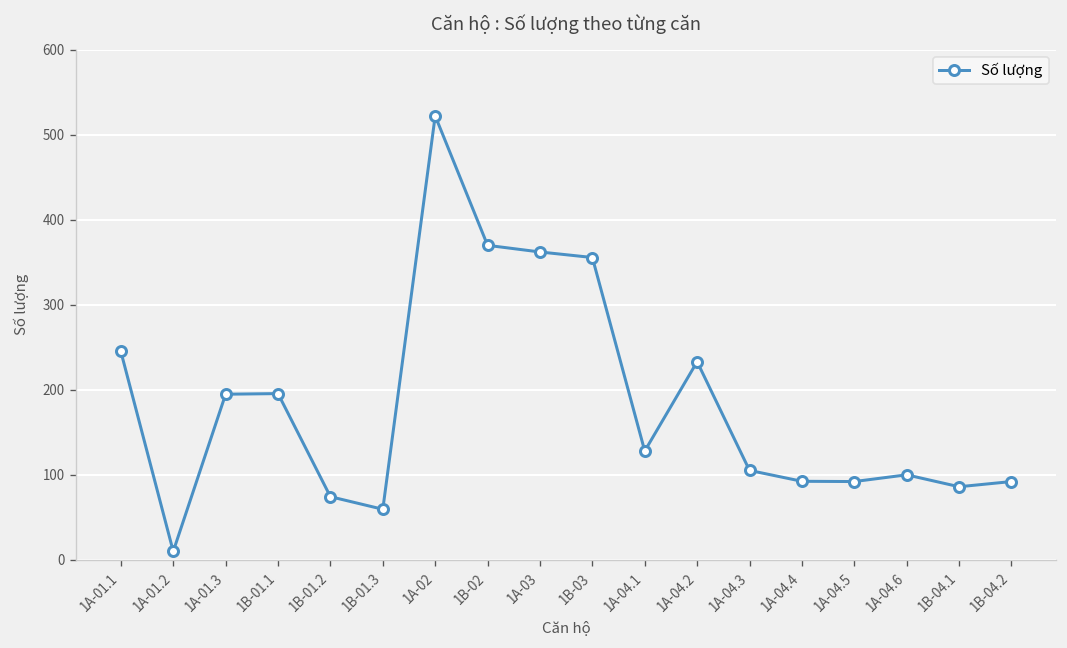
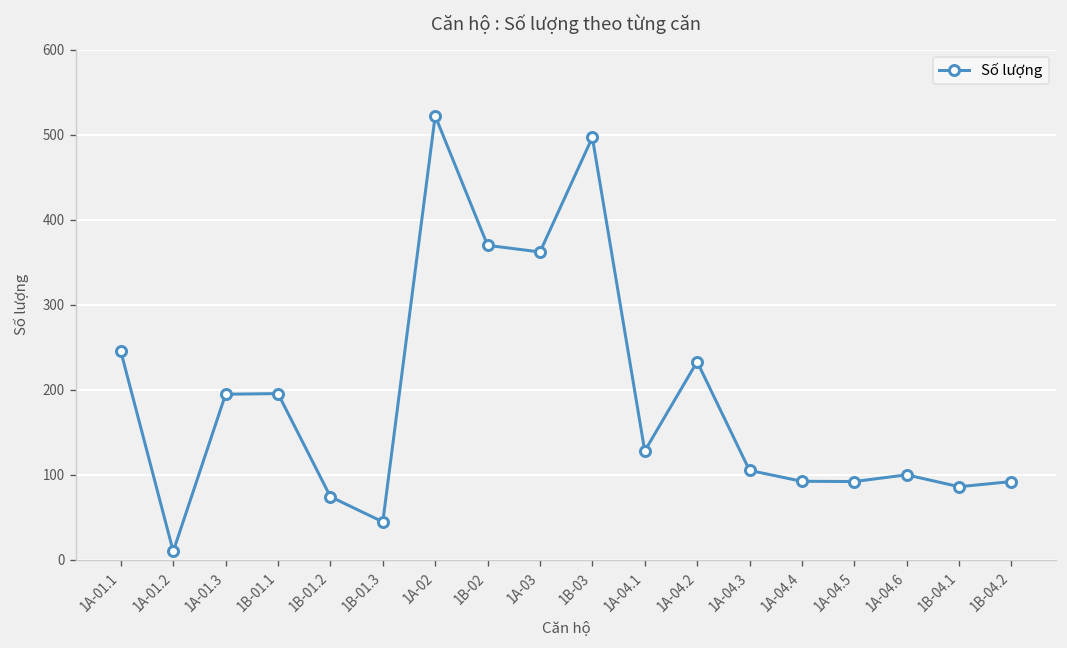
1B-01.3: 60 -> 40
1B-03: 360 -> 500
